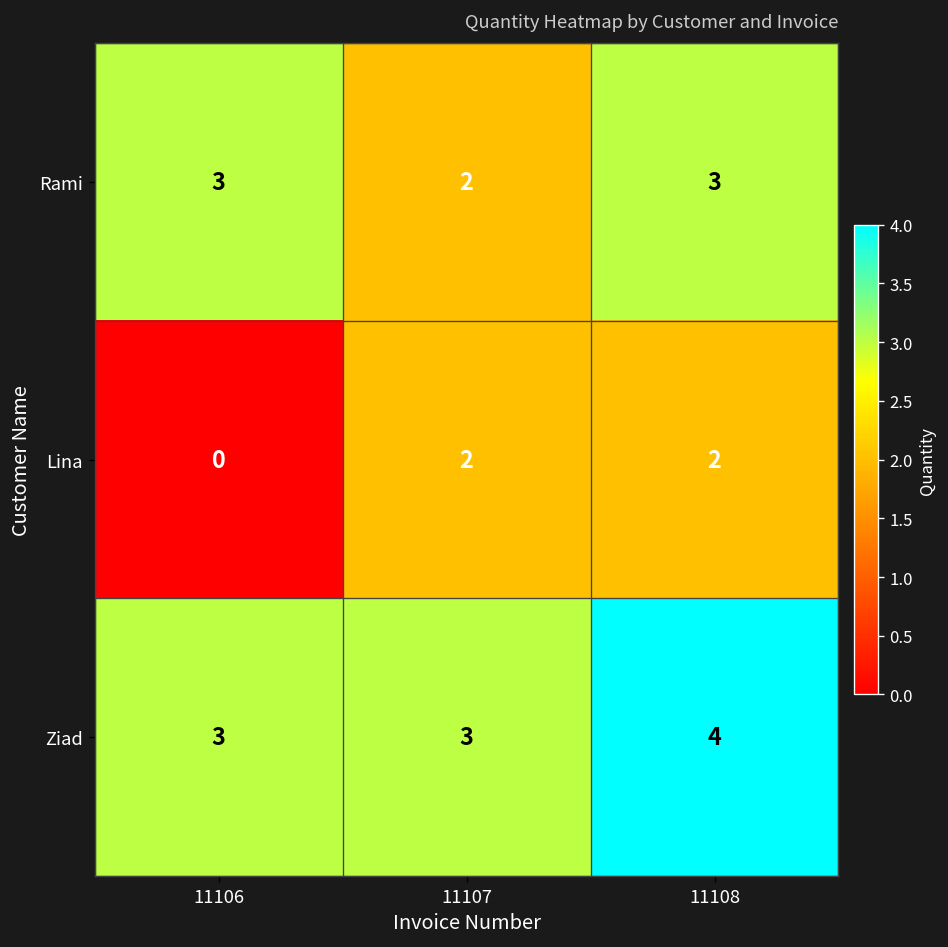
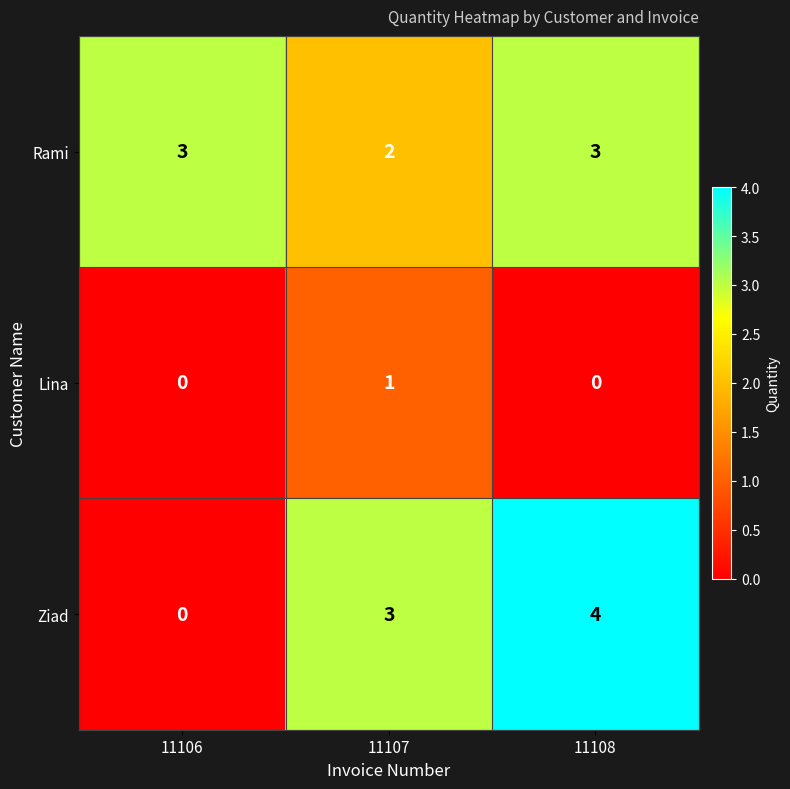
Lina, 11107: 2 -> 1
Lina, 11108: 2 -> 0
Ziad, 11106: 3 -> 0
